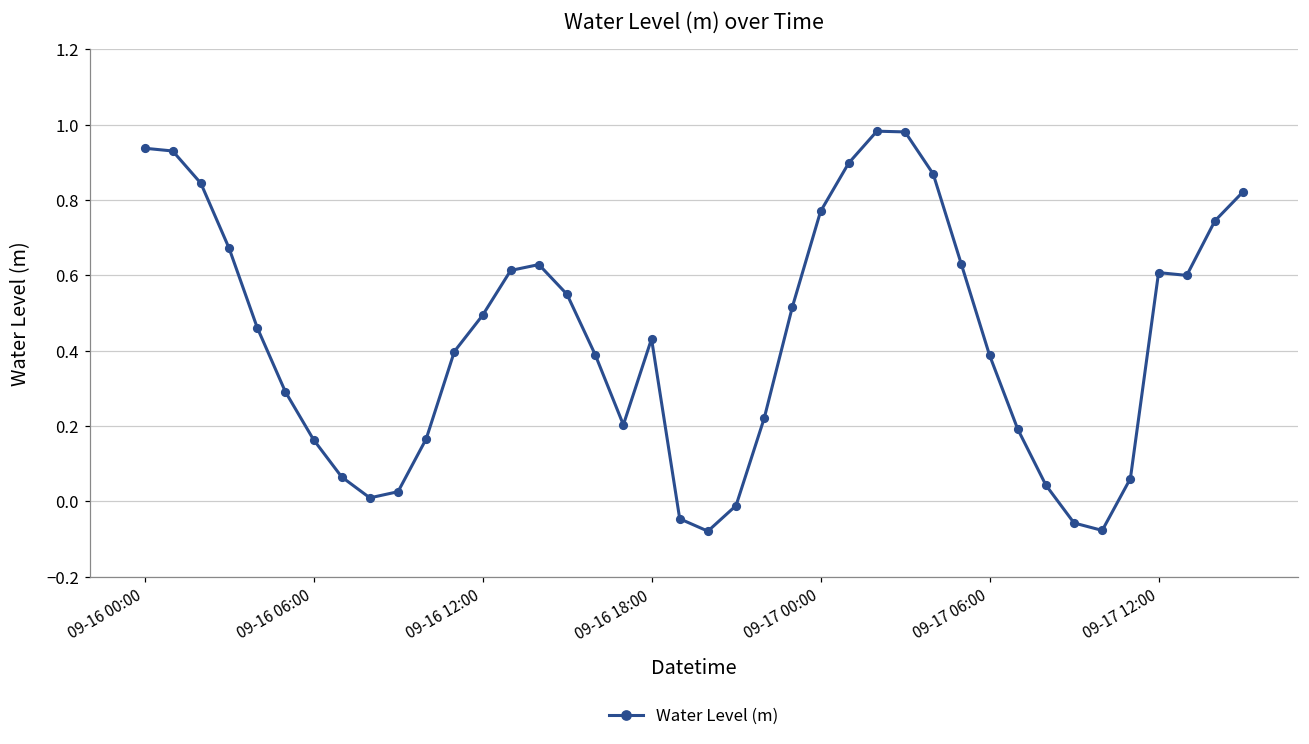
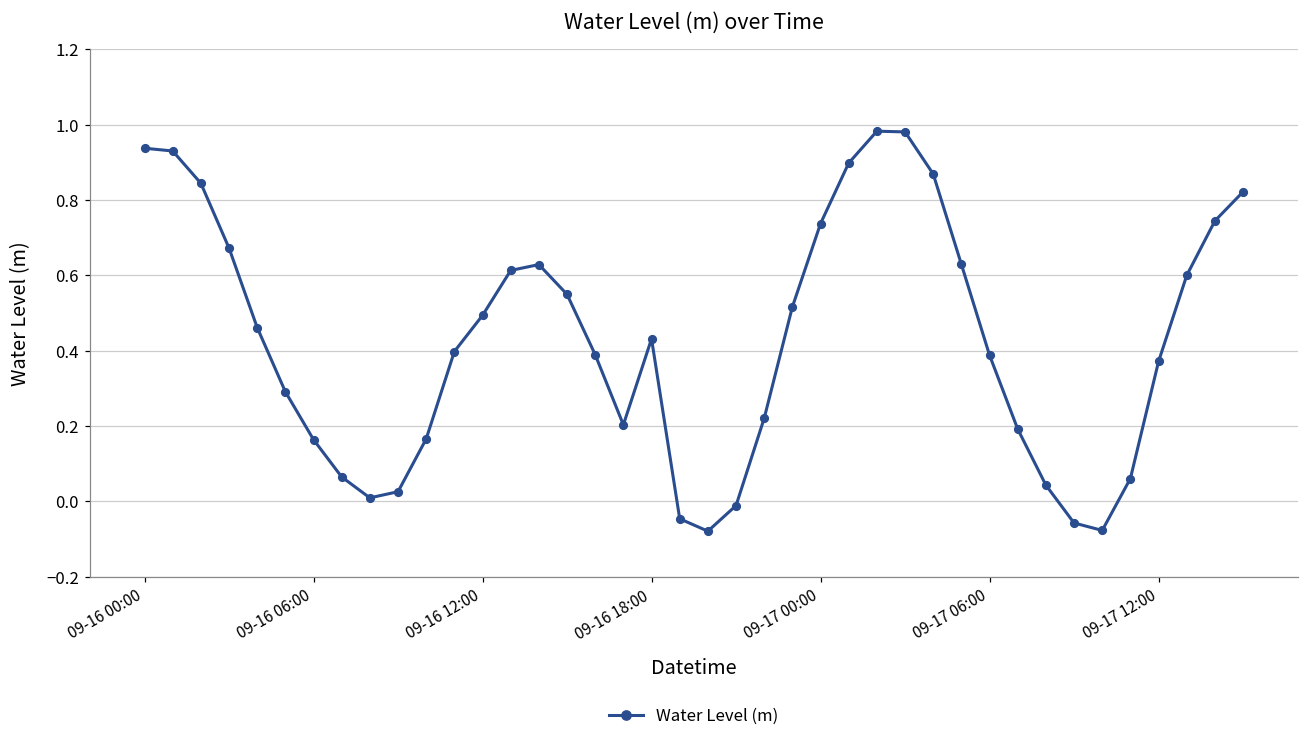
09-17 00:00: 0.77 -> 0.74
09-17 12:00: 0.61 -> 0.37
